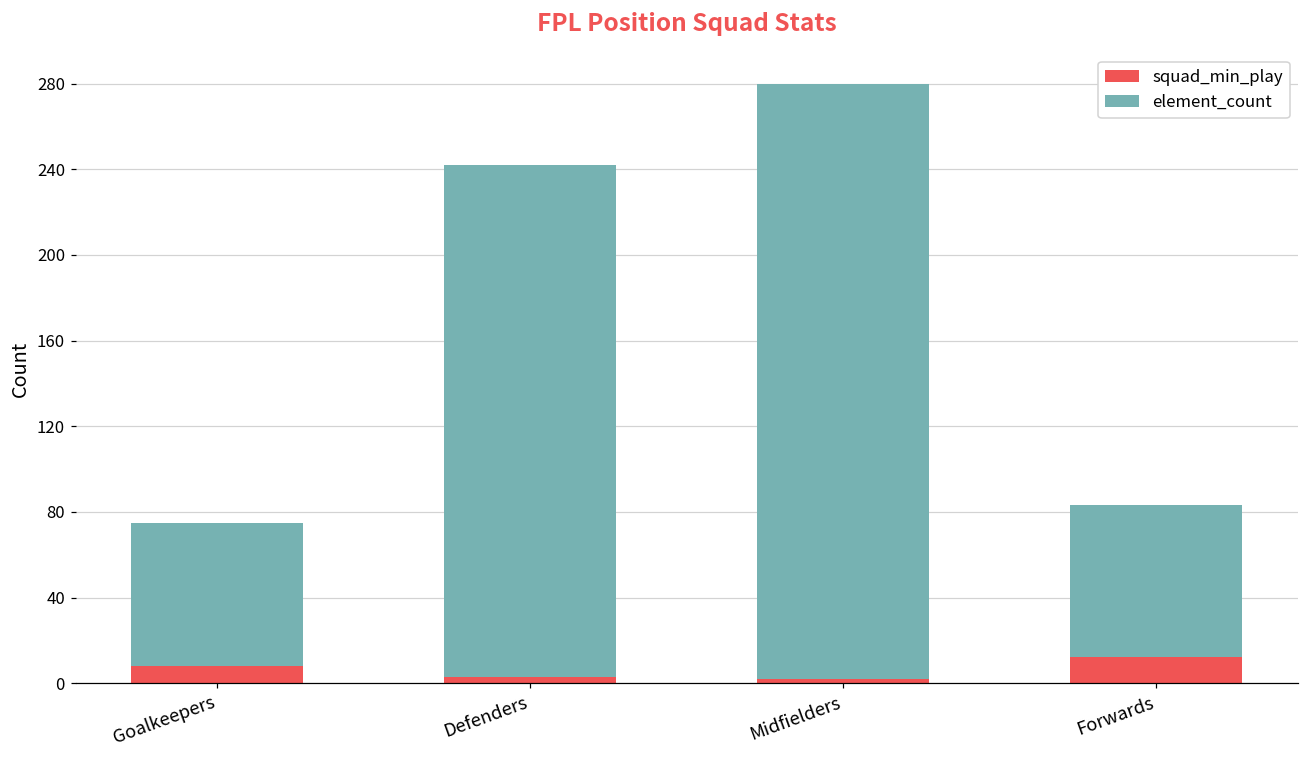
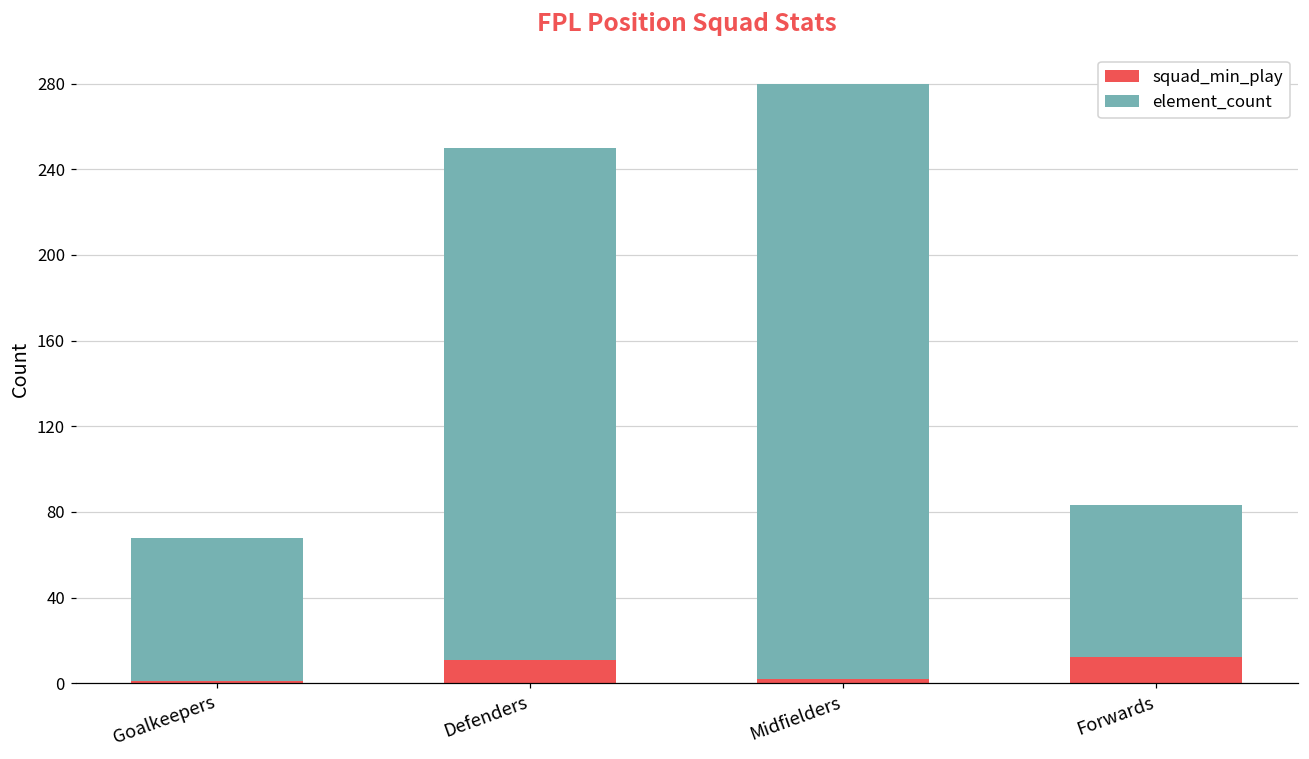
squad_min_play, Goalkeepers: 8 -> 1
squad_min_play, Defenders: 3 -> 11
